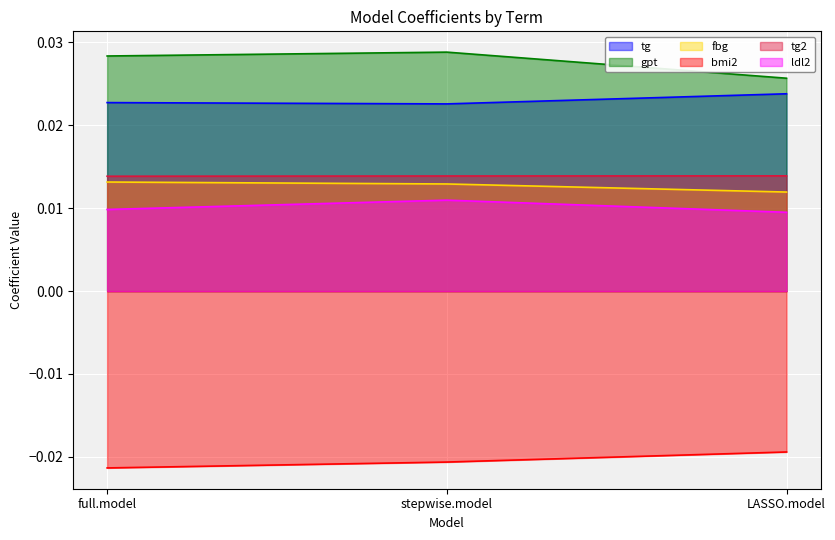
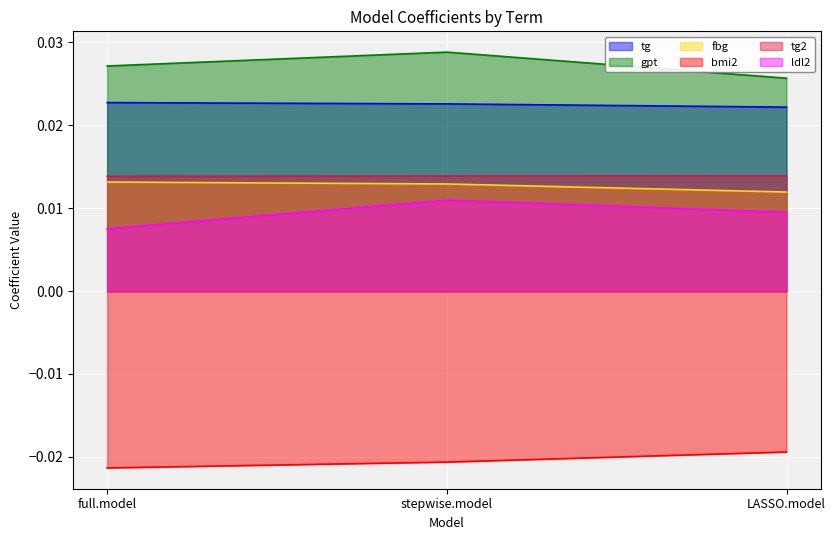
gpt, full.model: 0.028 -> 0.027
ldl2, full.model: 0.010 -> 0.008
tg, LASSO.model: 0.024 -> 0.022
